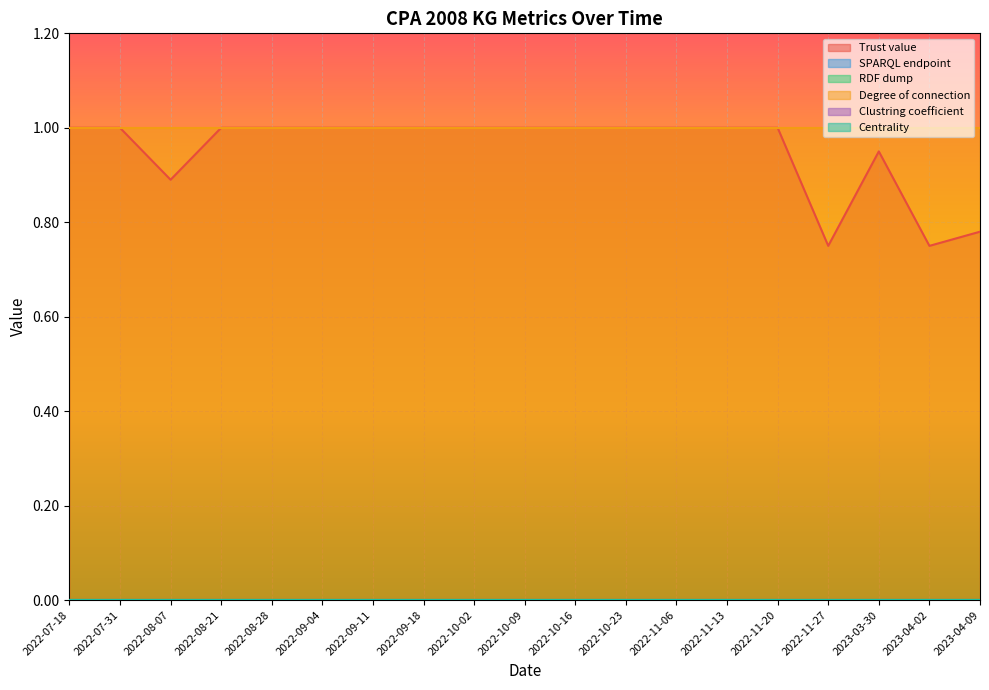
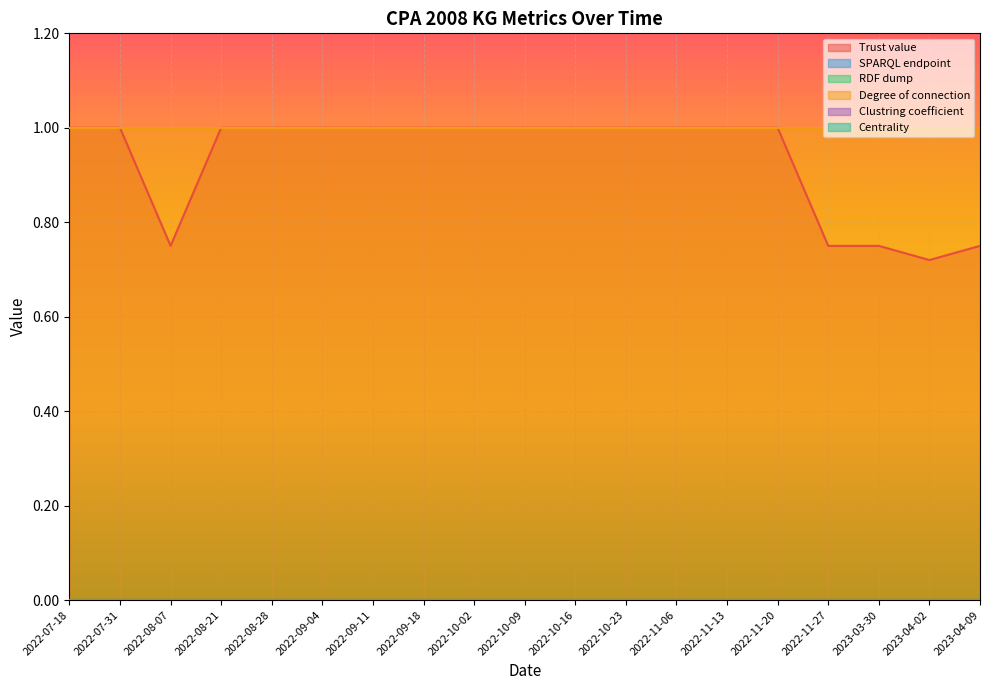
Trust value, 2022-08-07: 0.89 -> 0.75
Trust value, 2023-03-30: 0.95 -> 0.75
Trust value, 2023-04-02: 0.75 -> 0.72
Trust value, 2023-04-09: 0.78 -> 0.75
